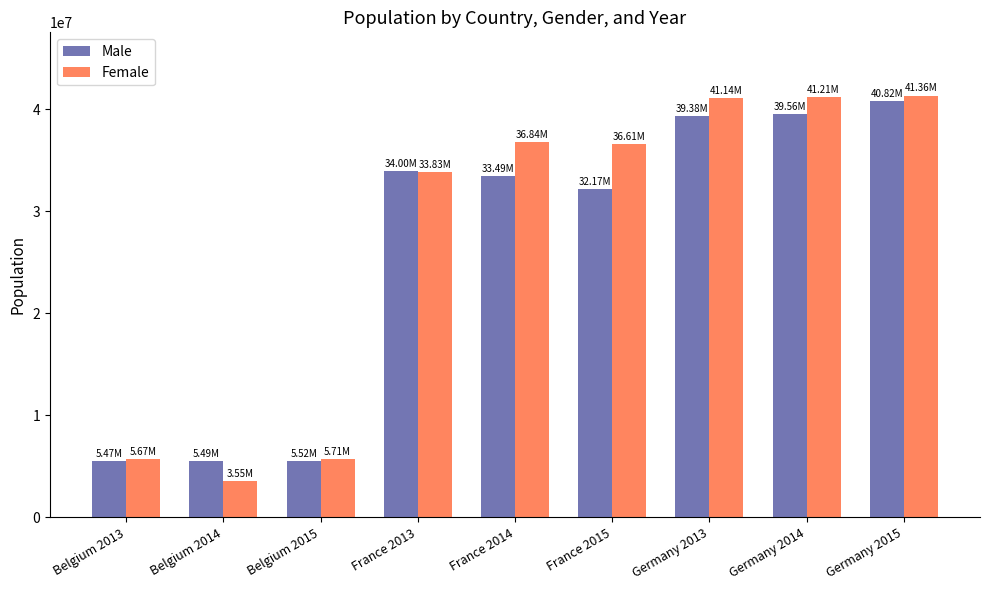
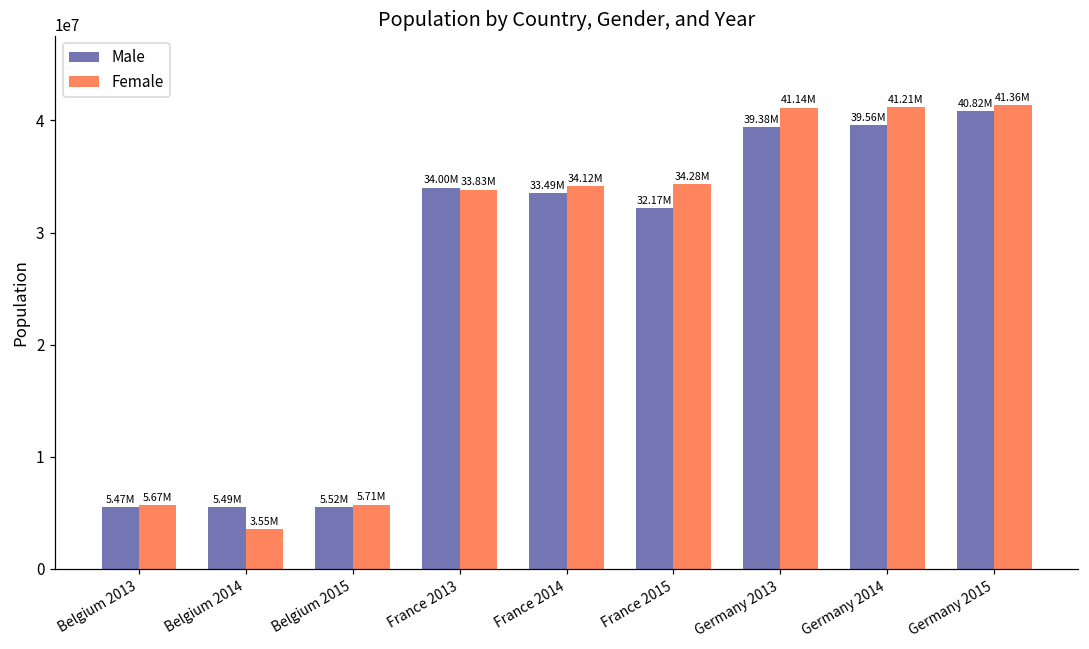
Female, France 2014: 36.84M -> 34.12M
Female, France 2015: 36.61M -> 34.28M
